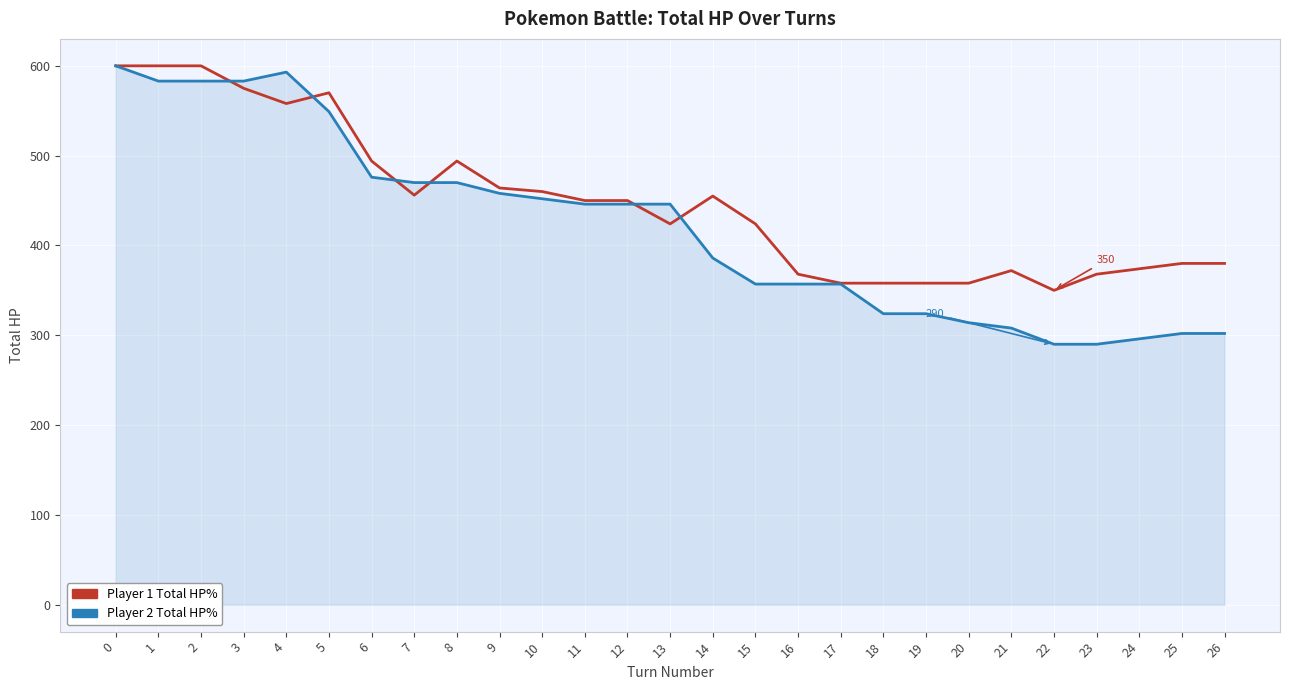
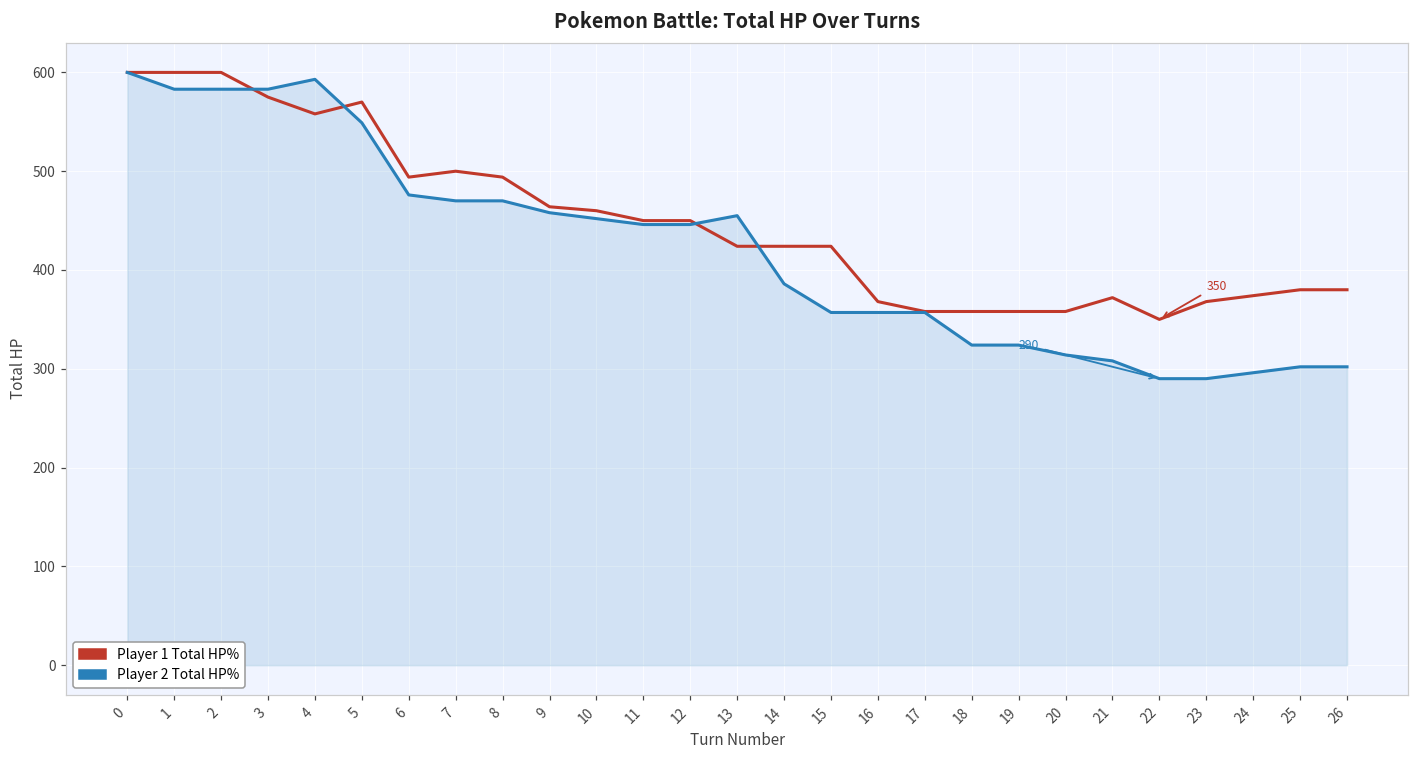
Player 1 Total HP%, 7: 460 -> 500
Player 2 Total HP%, 13: 450 -> 460
Player 1 Total HP%, 14: 460 -> 420
